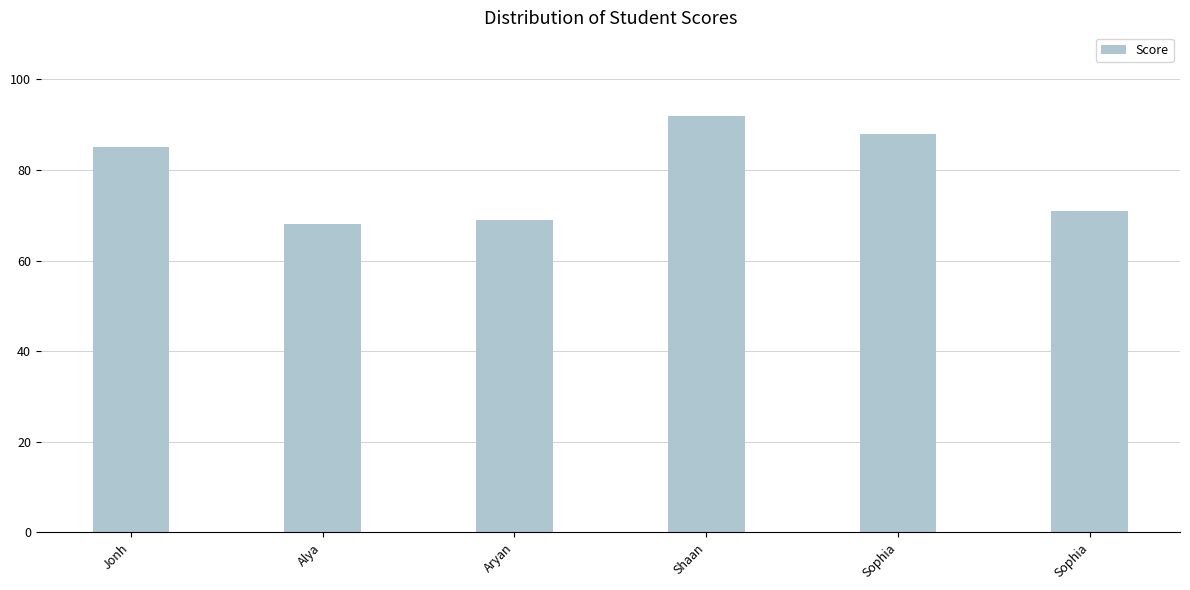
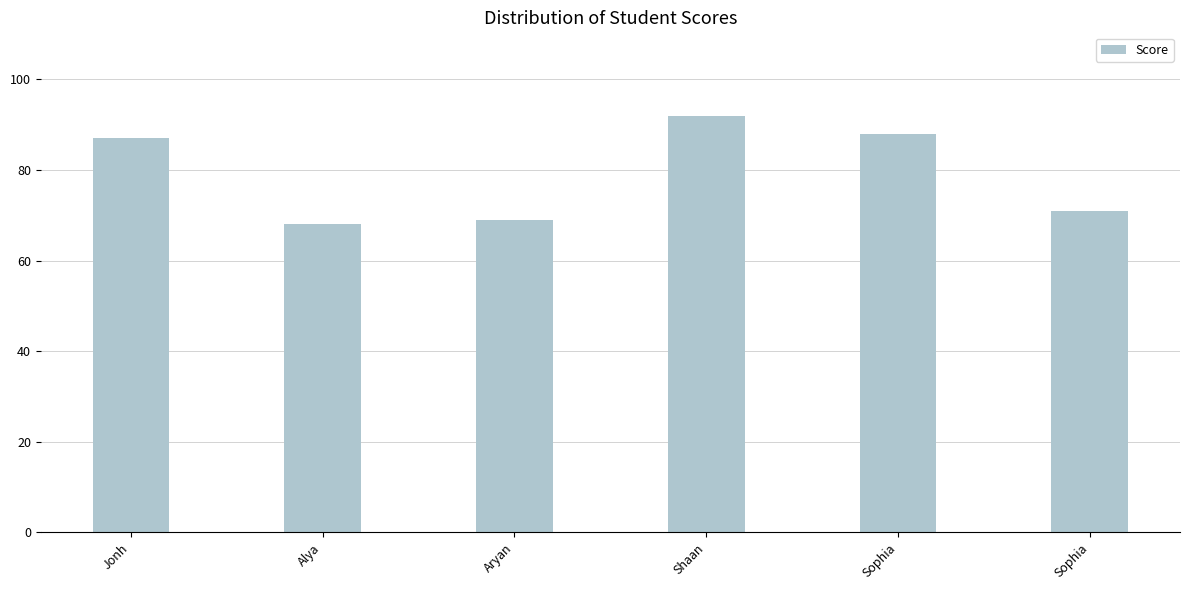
Jonh: 85 -> 87
